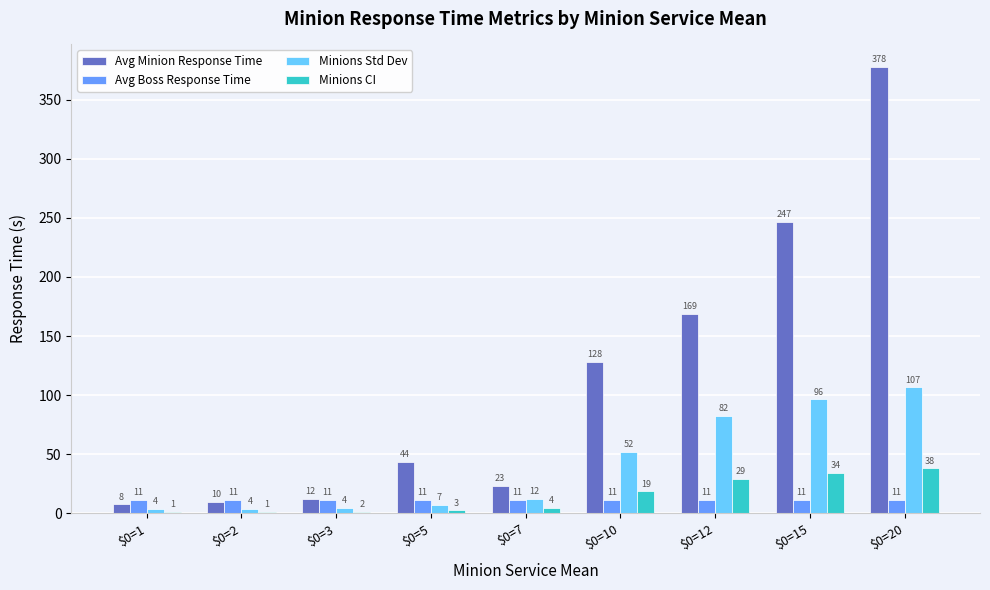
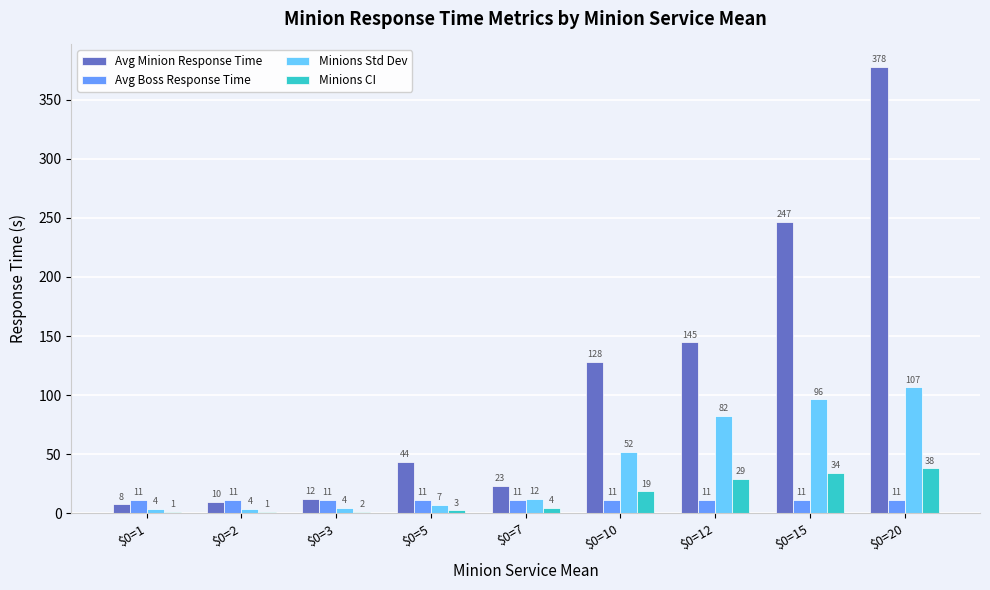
Avg Minion Response Time, $0=12: 169 -> 145
